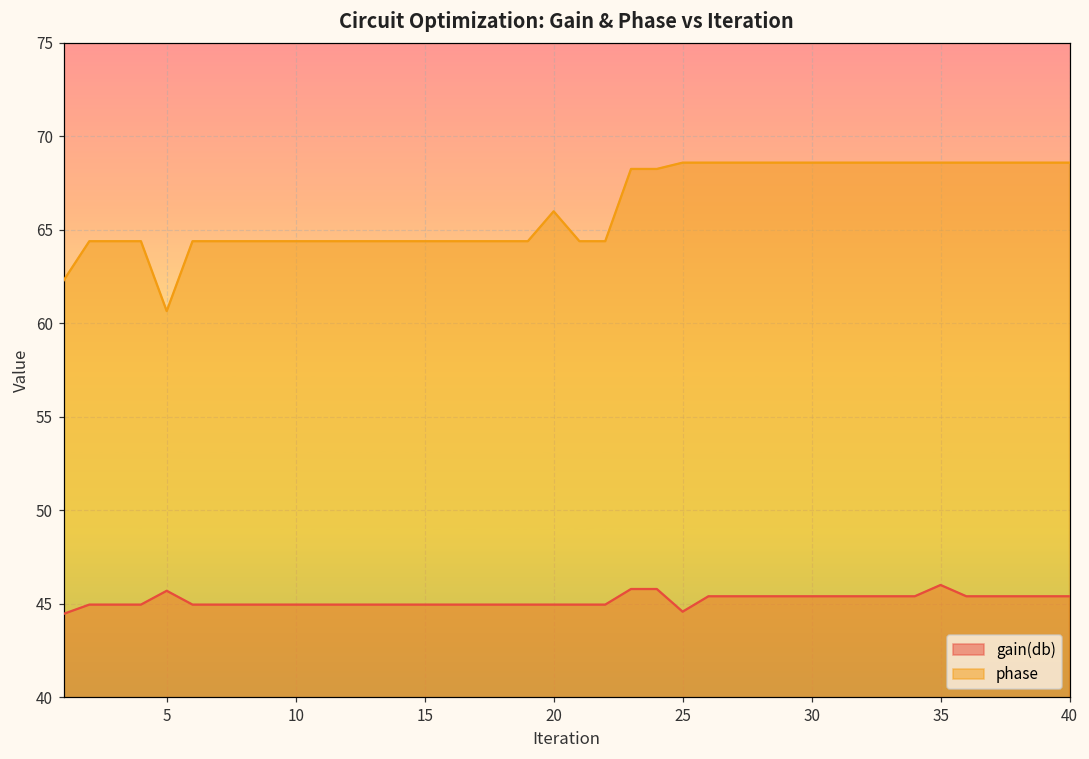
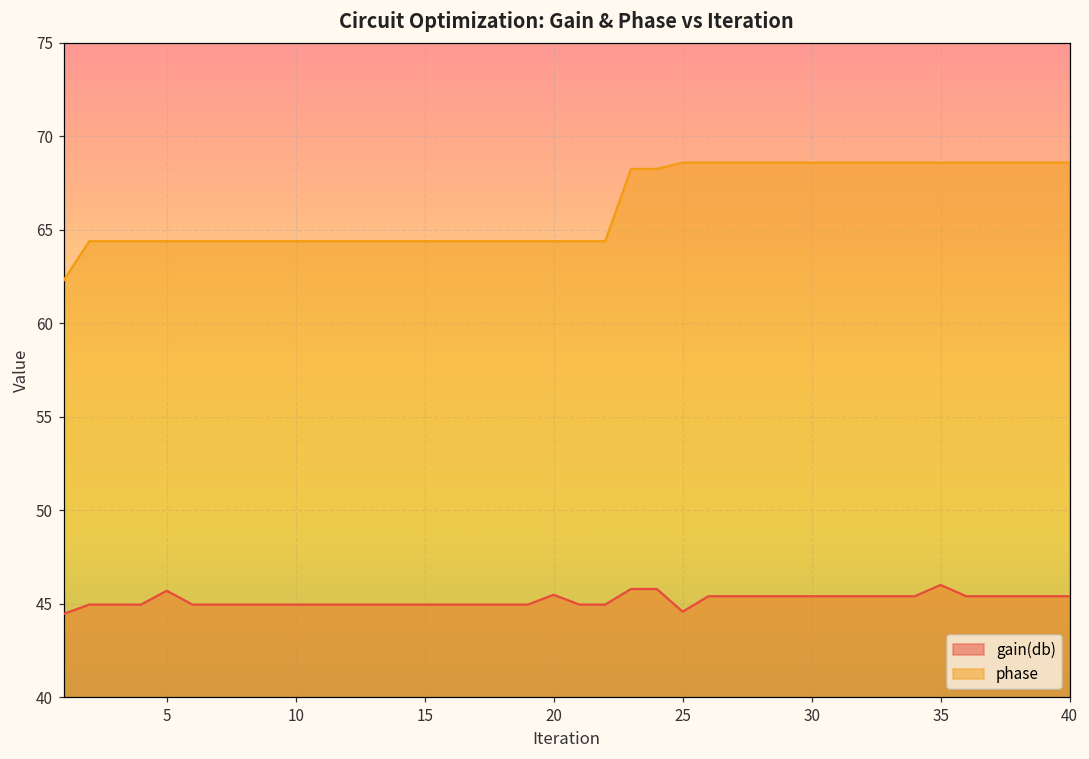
phase, 5: 60.6 -> 64.4
gain(db), 20: 44.9 -> 45.5
phase, 20: 66.0 -> 64.4
